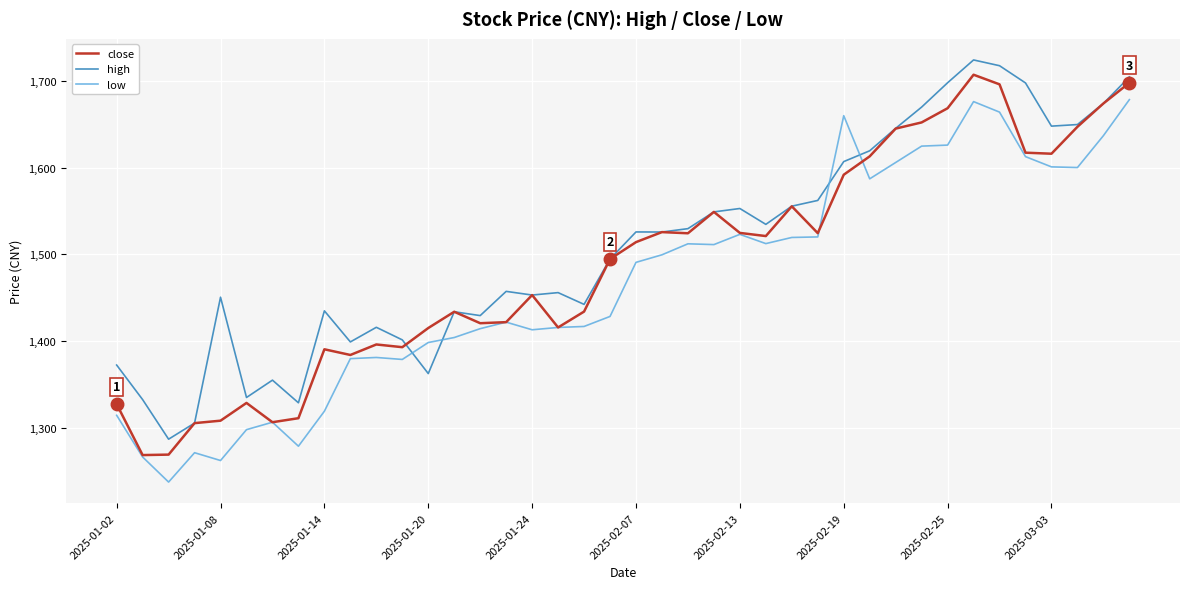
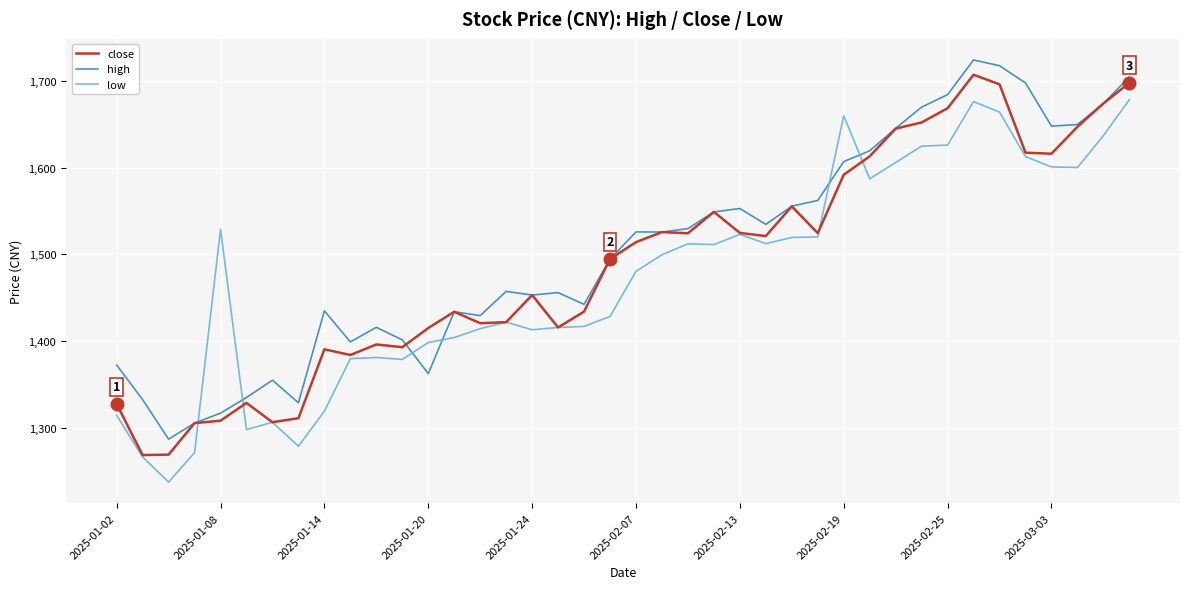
high, 2025-01-08: 1,450 -> 1,320
low, 2025-01-08: 1,260 -> 1,530
low, 2025-02-07: 1,490 -> 1,480
high, 2025-02-25: 1,700 -> 1,680
